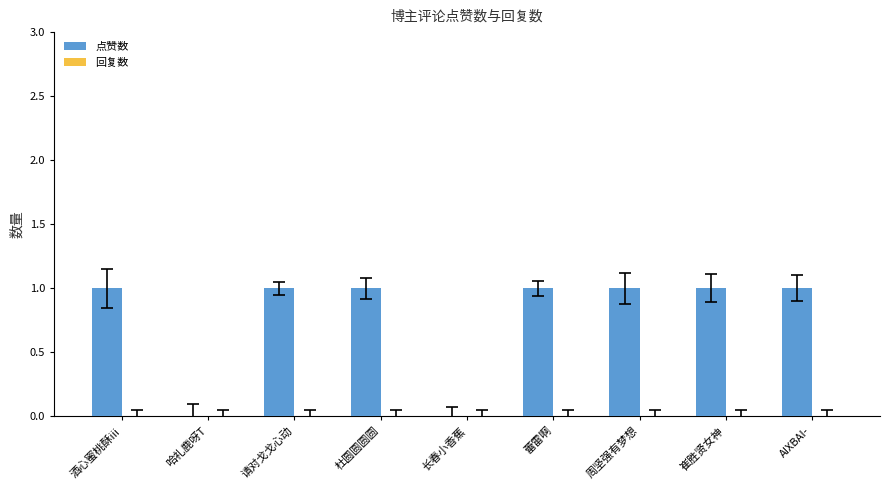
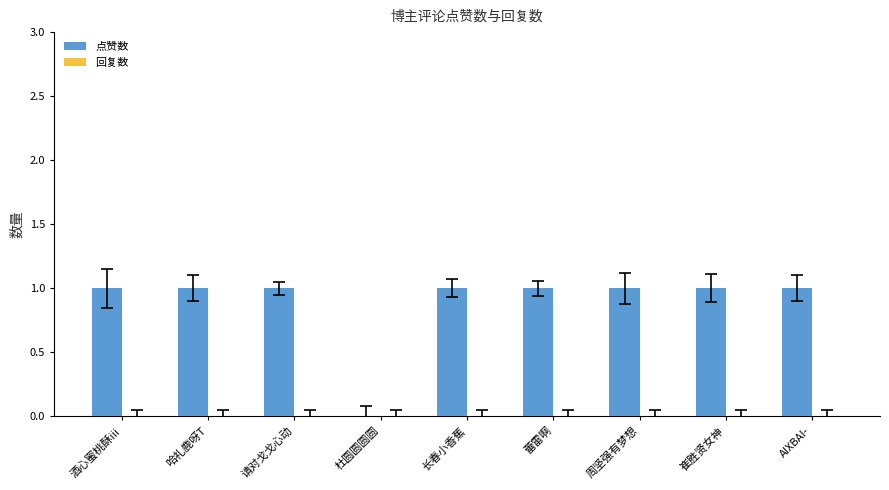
点赞数, 哈礼鹿呀T: 0 -> 1
点赞数, 杜圆圆圆圆: 1 -> 0
点赞数, 长春小香蕉: 0 -> 1
